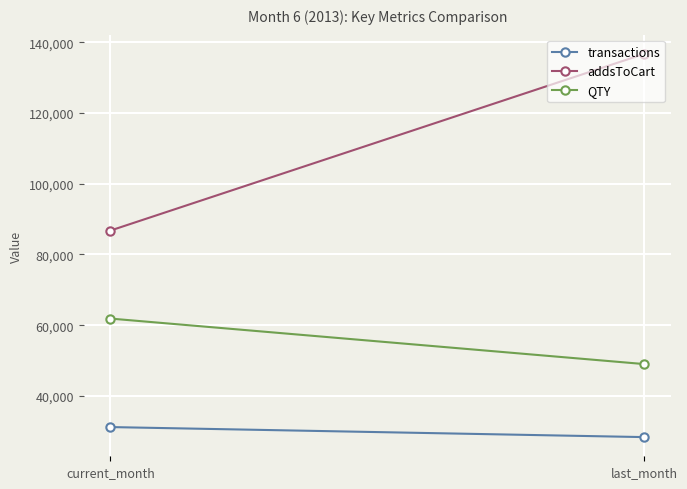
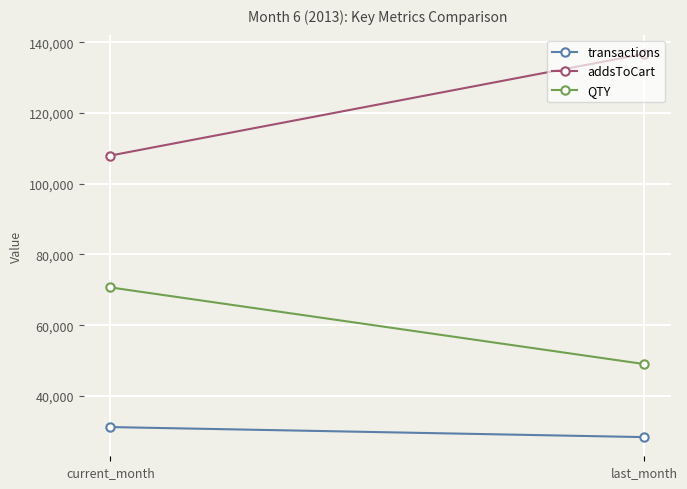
addsToCart, current_month: 87,000 -> 108,000
QTY, current_month: 62,000 -> 71,000
